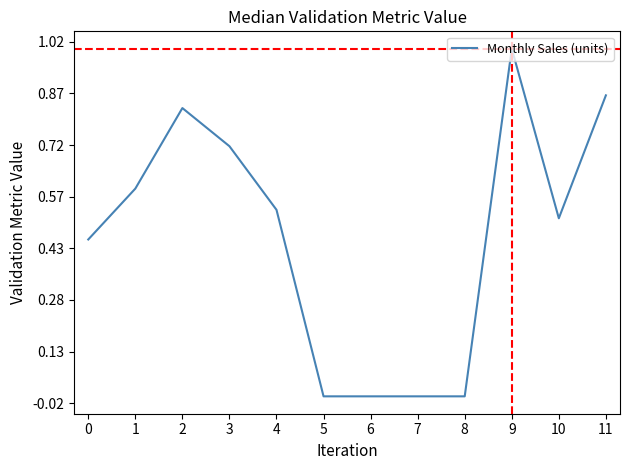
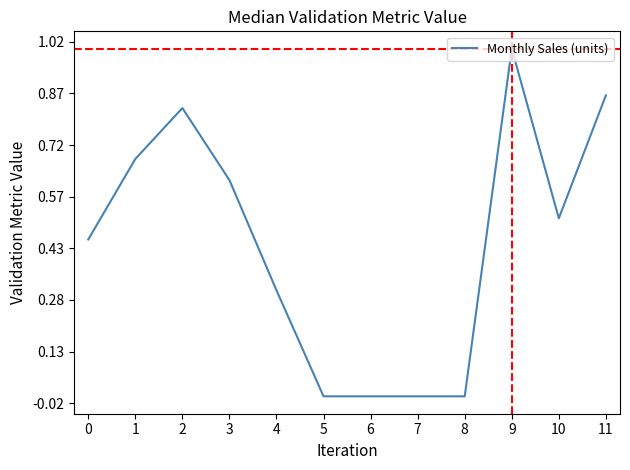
1: 0.60 -> 0.68
3: 0.72 -> 0.62
4: 0.54 -> 0.30
